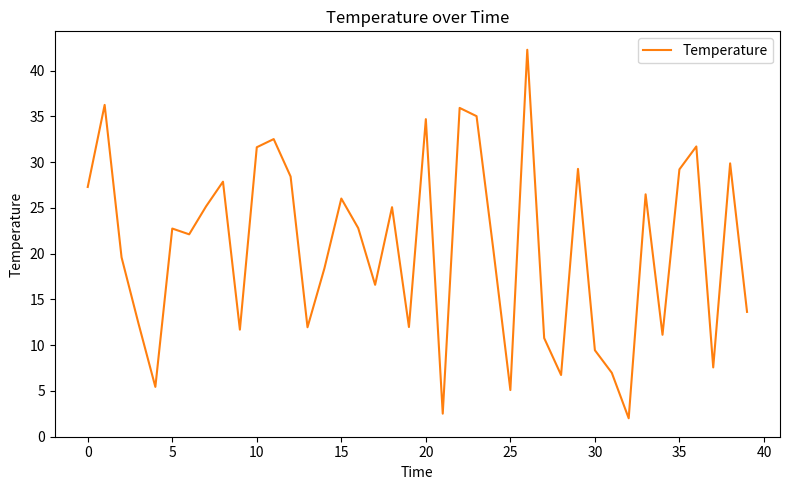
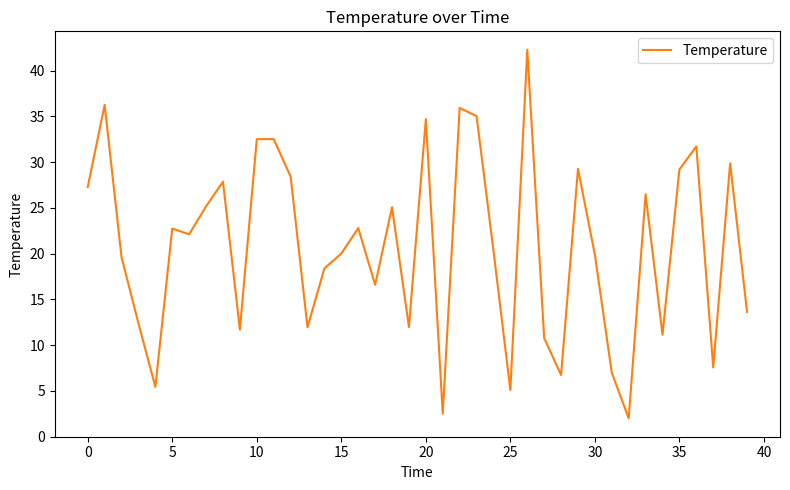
10: 32 -> 33
15: 26 -> 20
30: 9 -> 20
